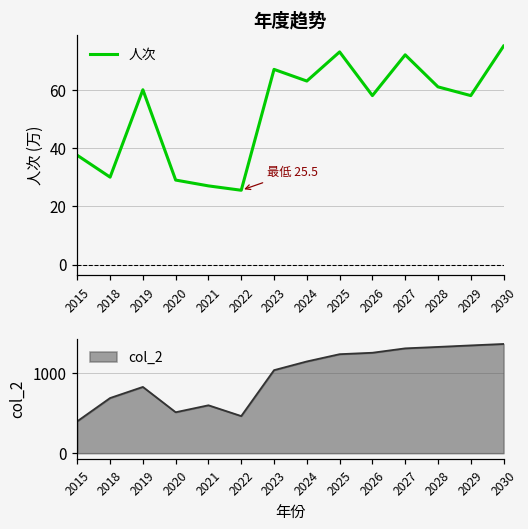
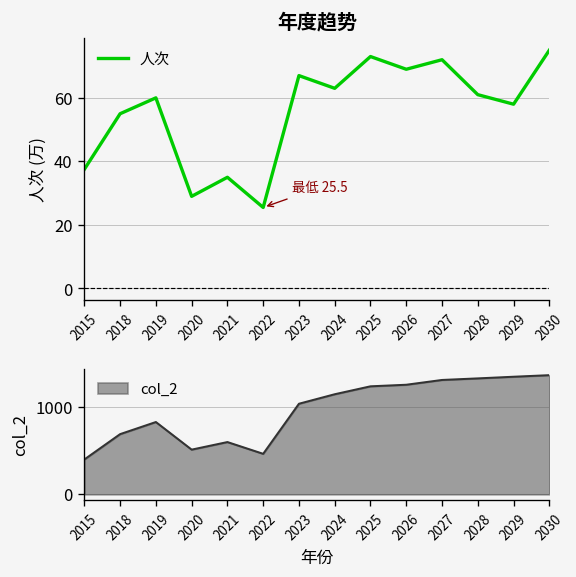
年度趋势, 2018: 30 -> 55
年度趋势, 2021: 27 -> 35
年度趋势, 2026: 58 -> 69
